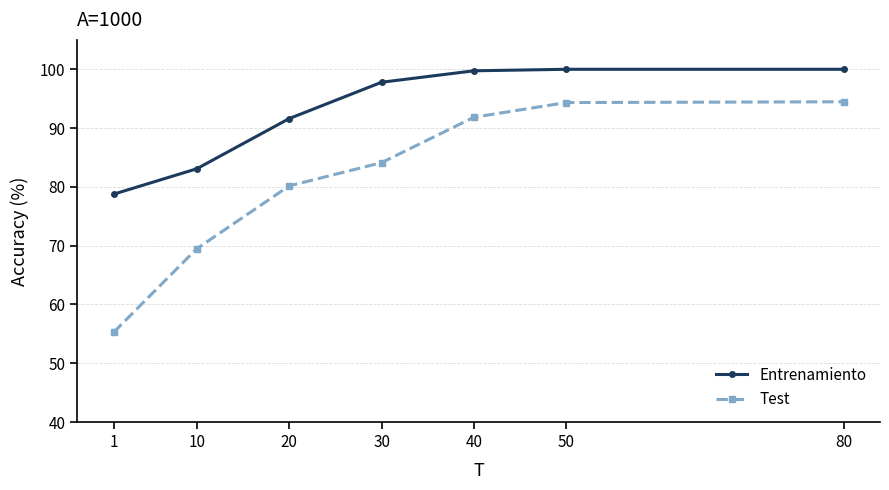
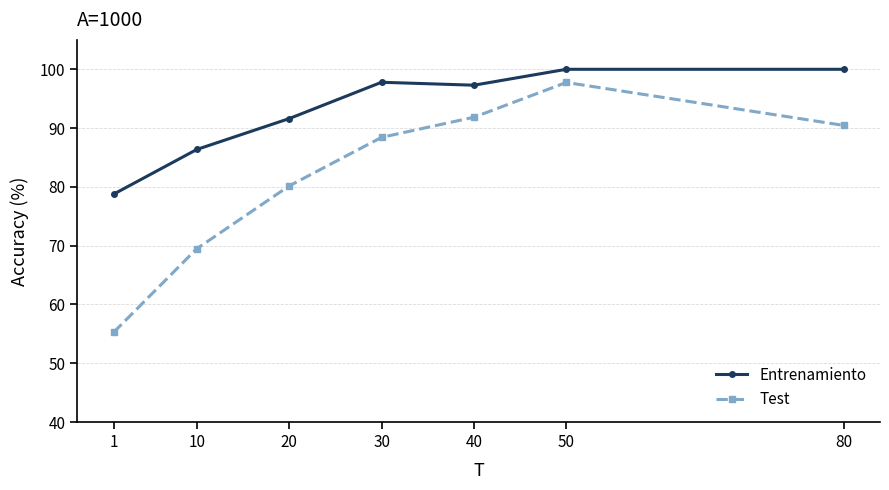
Entrenamiento, 10: 83 -> 86
Test, 30: 84 -> 88
Entrenamiento, 40: 100 -> 97
Test, 50: 94 -> 98
Test, 80: 94 -> 90
